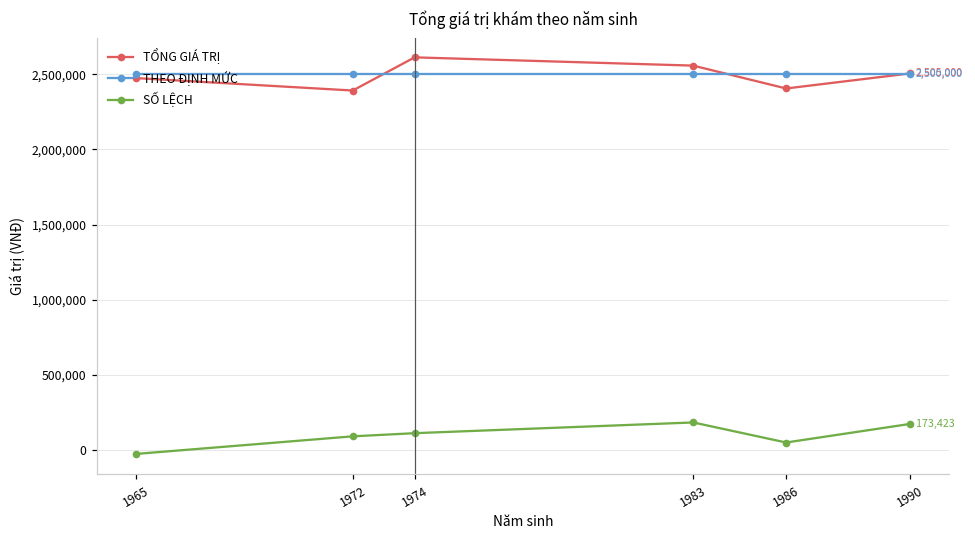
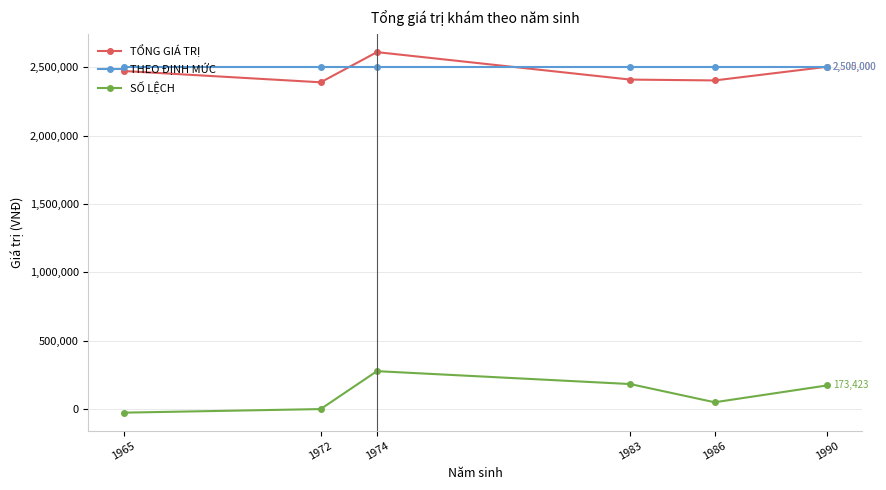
SỐ LỆCH, 1972: 90,000 -> 0
SỐ LỆCH, 1974: 110,000 -> 280,000
TỔNG GIÁ TRỊ, 1983: 2,560,000 -> 2,410,000
